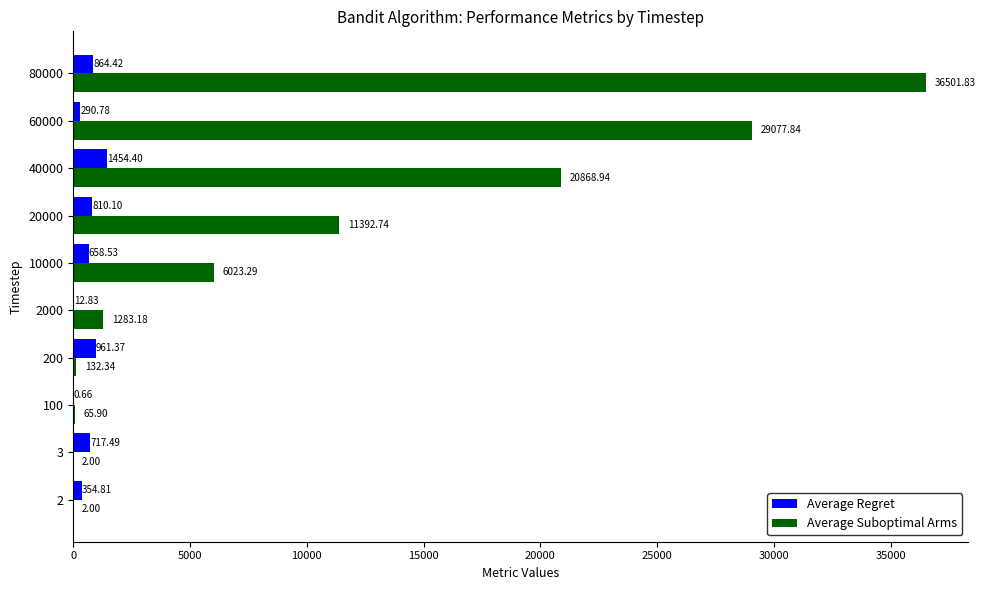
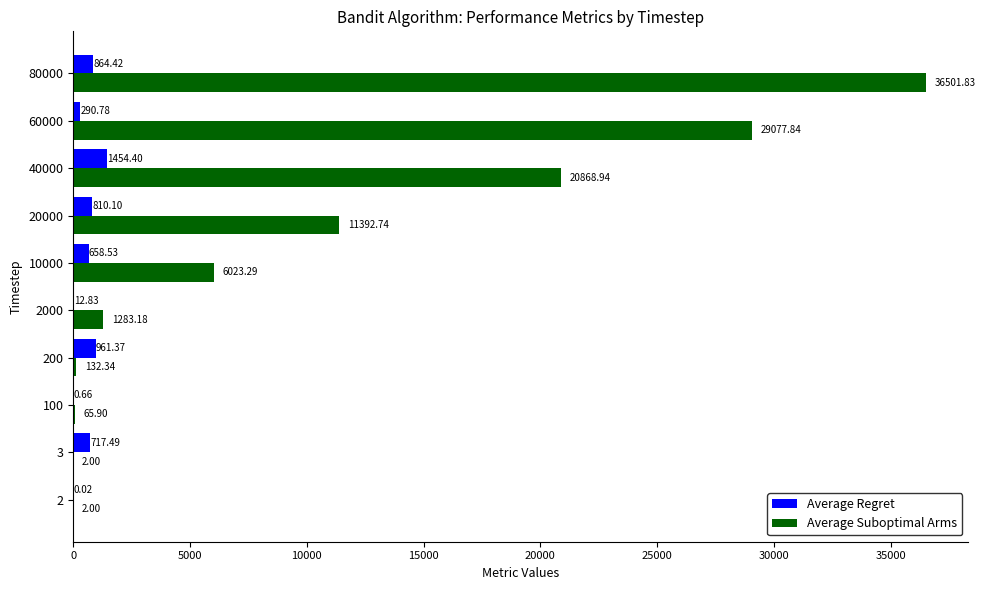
Average Regret, 2: 354.81 -> 0.02
